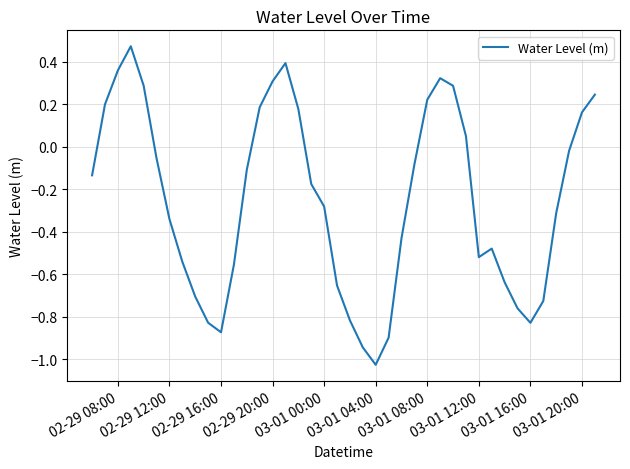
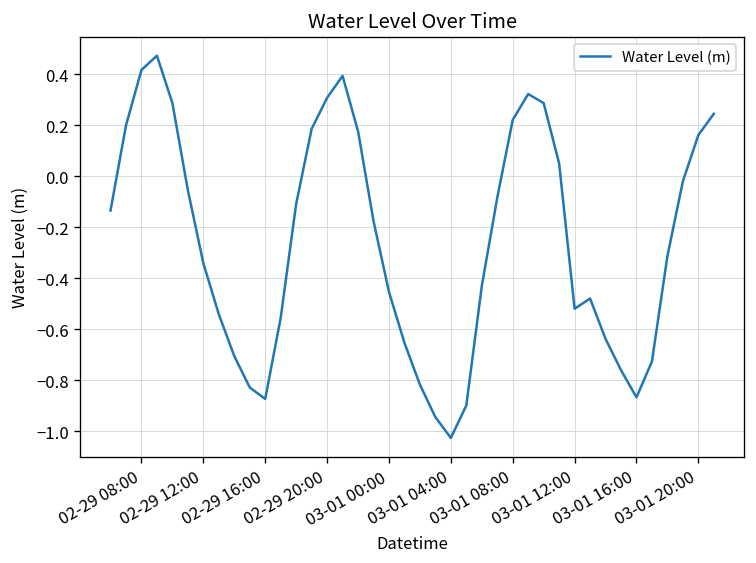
02-29 08:00: 0.36 -> 0.42
03-01 00:00: -0.28 -> -0.45
03-01 16:00: -0.83 -> -0.87
